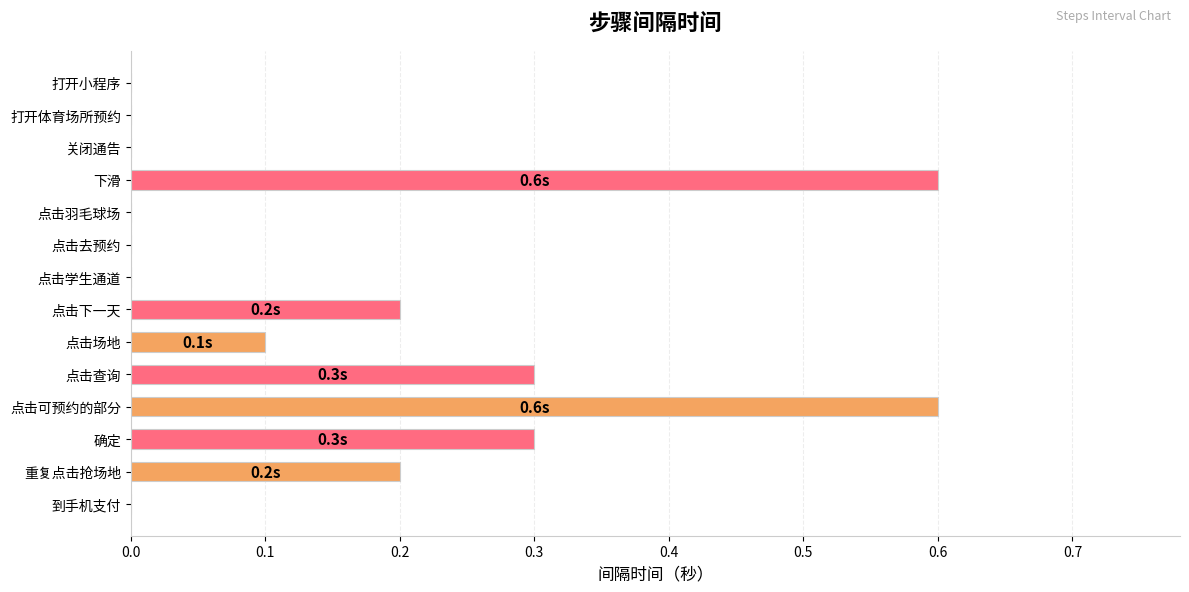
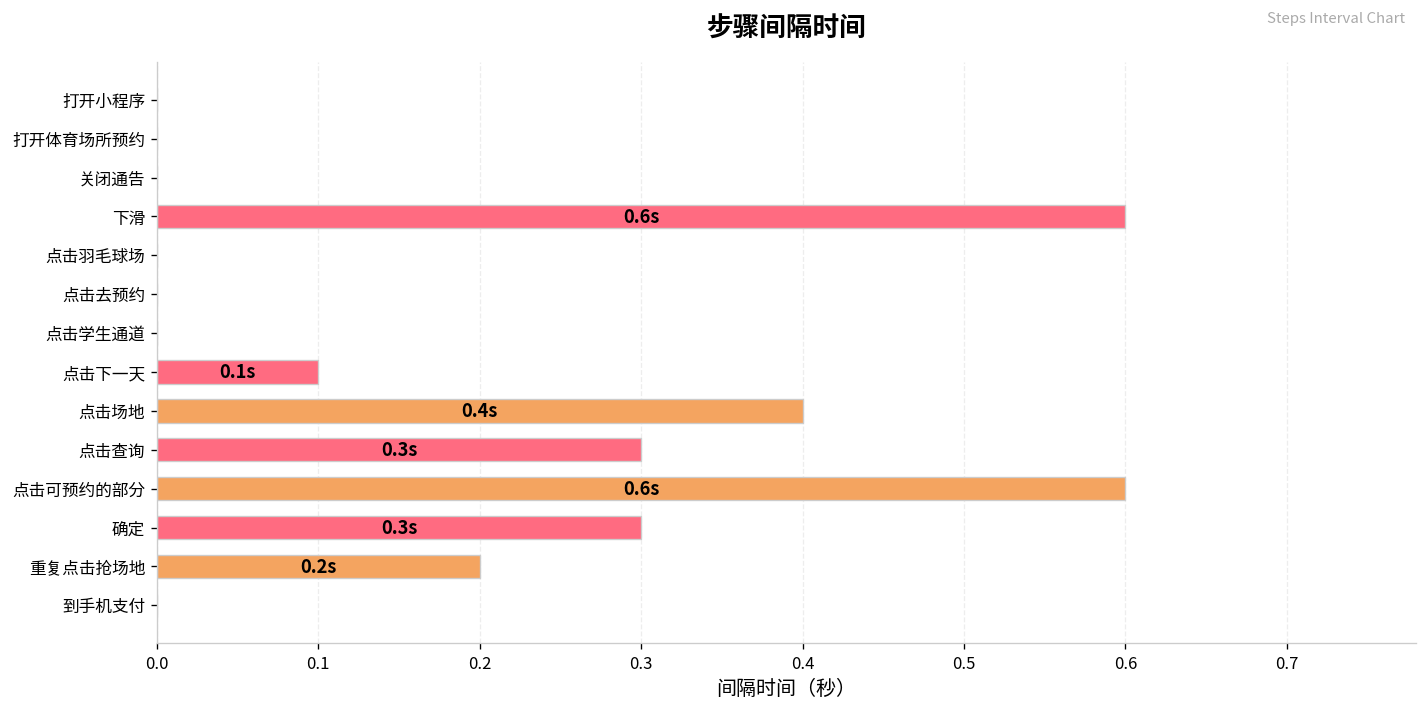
点击下一天: 0.2s -> 0.1s
点击场地: 0.1s -> 0.4s
